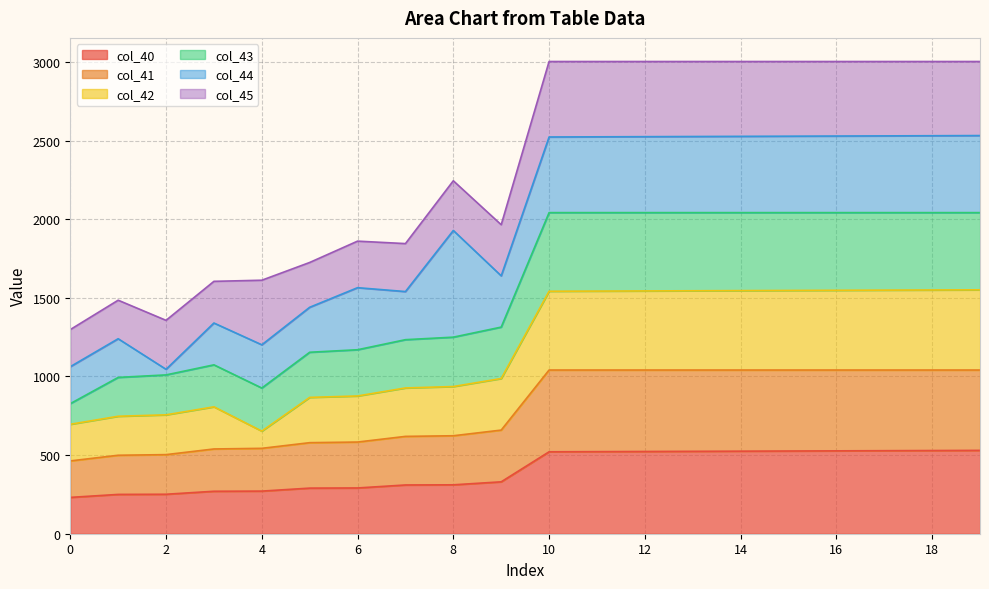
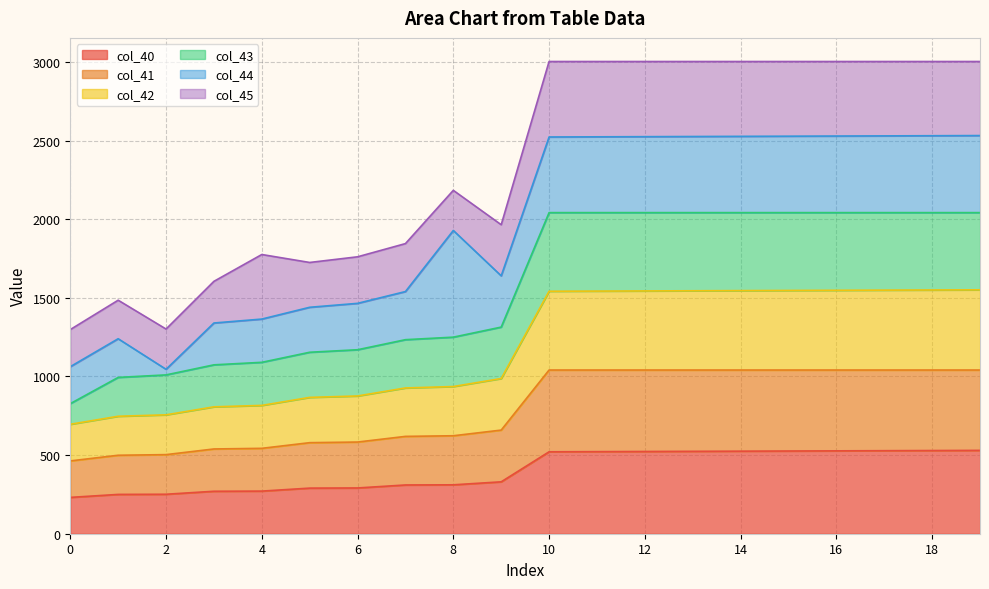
col_45, 2: 310 -> 260
col_42, 4: 110 -> 270
col_44, 6: 390 -> 300
col_45, 8: 320 -> 260
